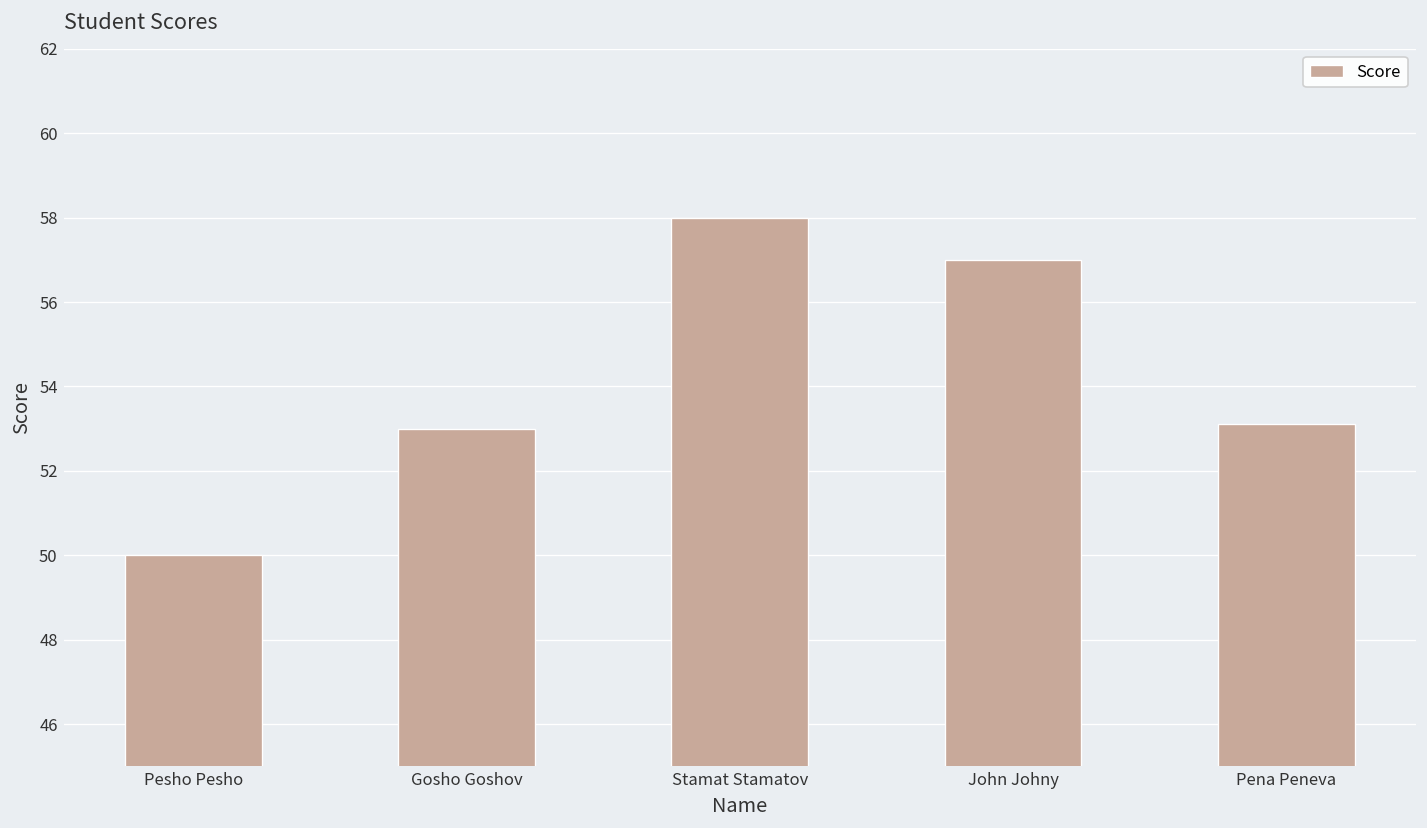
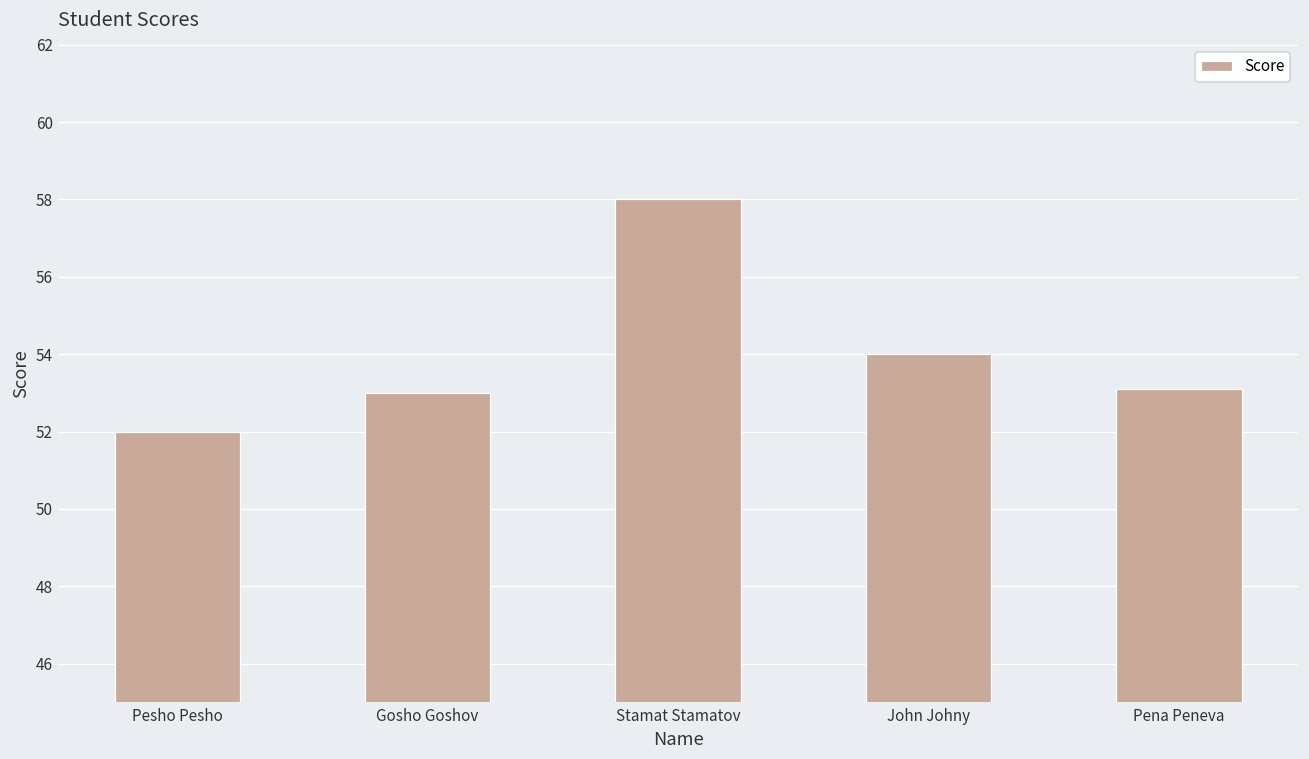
Pesho Pesho: 50 -> 52
John Johny: 57 -> 54
